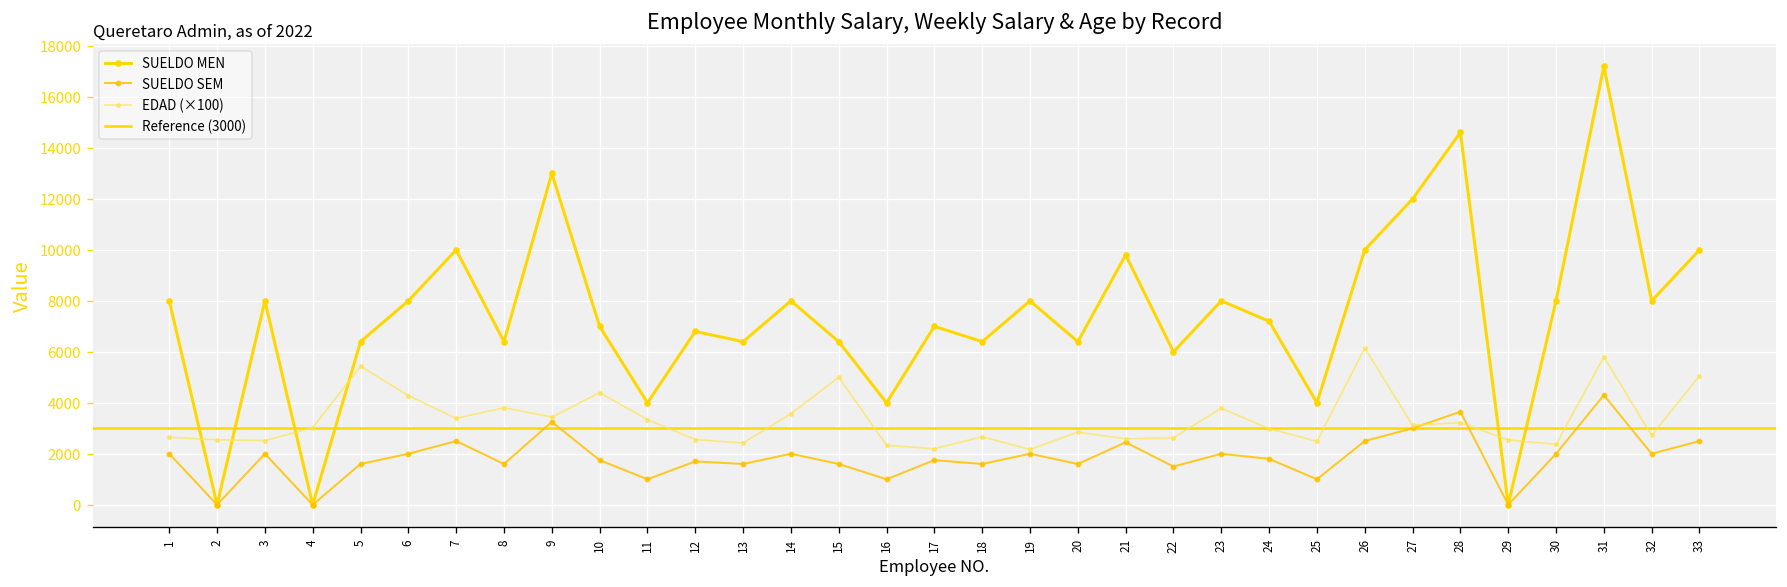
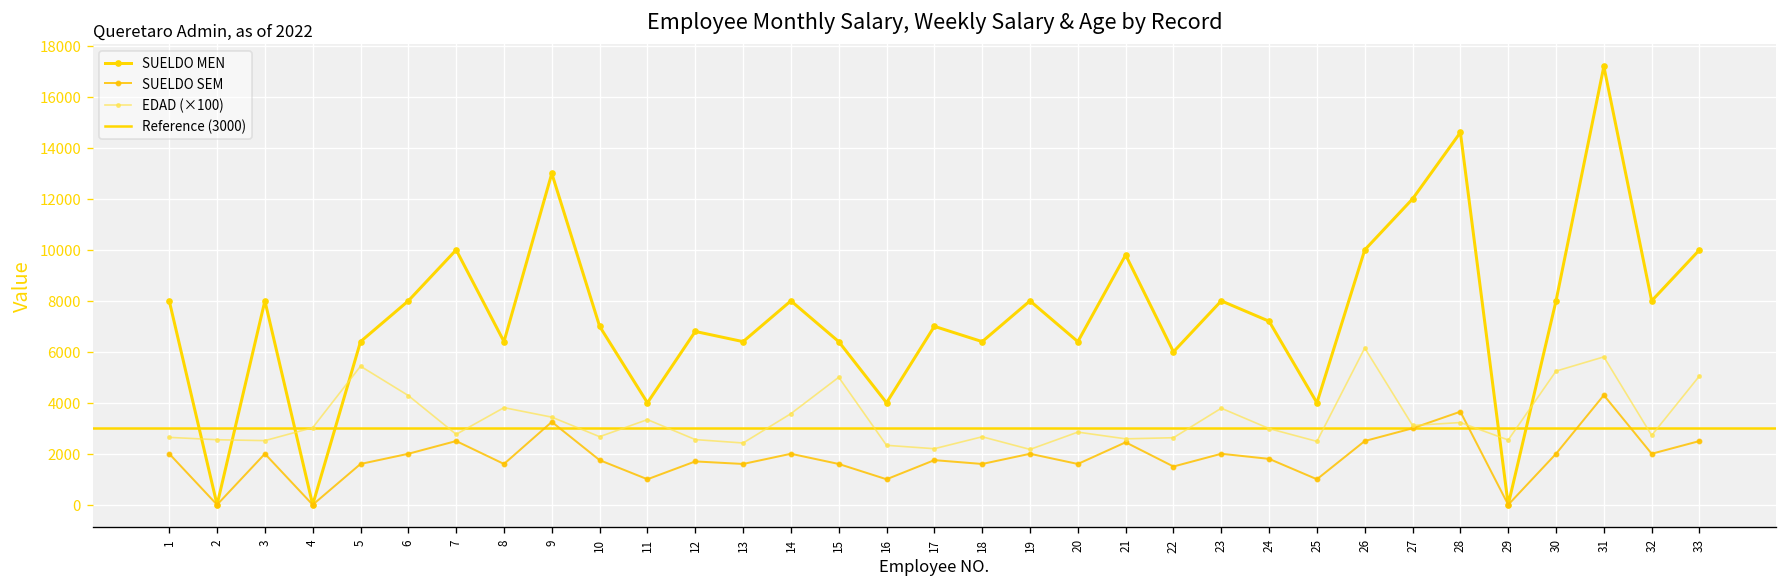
EDAD (×100), 7: 3400 -> 2800
EDAD (×100), 10: 4400 -> 2700
EDAD (×100), 30: 2400 -> 5200
